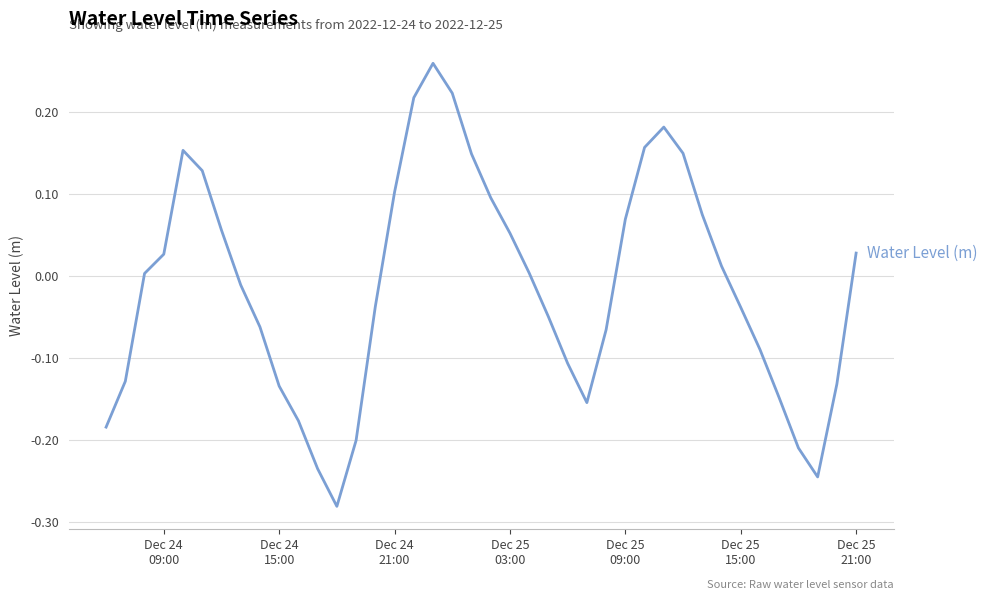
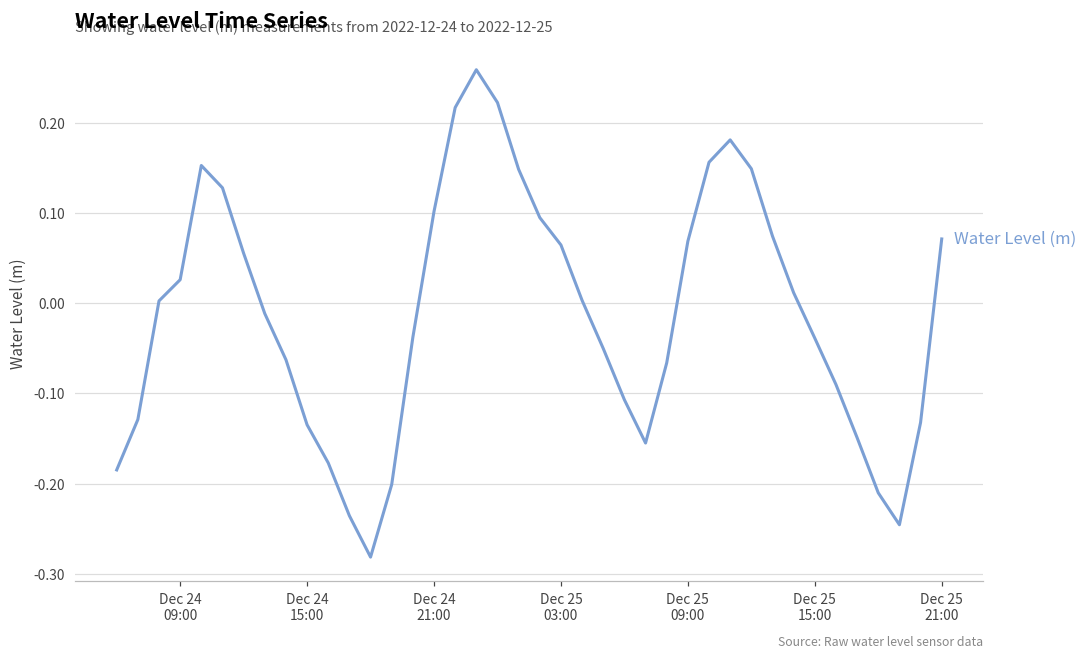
Dec 25 03:00: 0.05 -> 0.06
Dec 25 21:00: 0.03 -> 0.07
